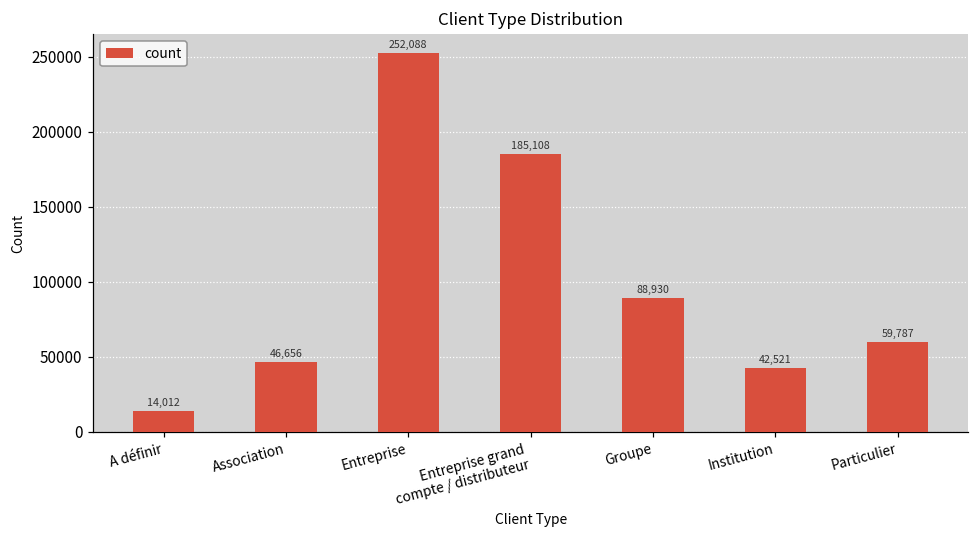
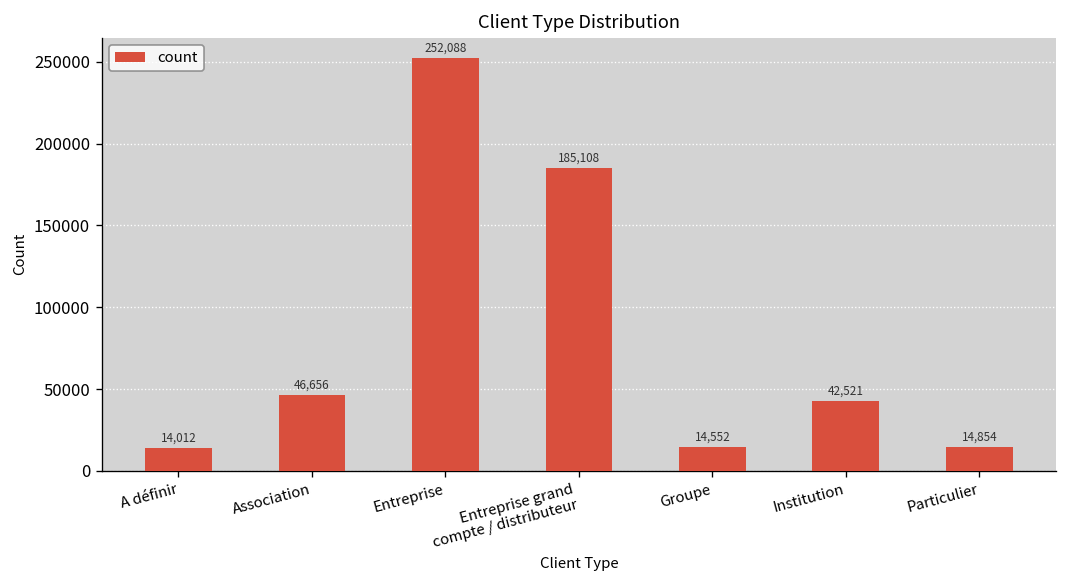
Groupe: 88,930 -> 14,552
Particulier: 59,787 -> 14,854
